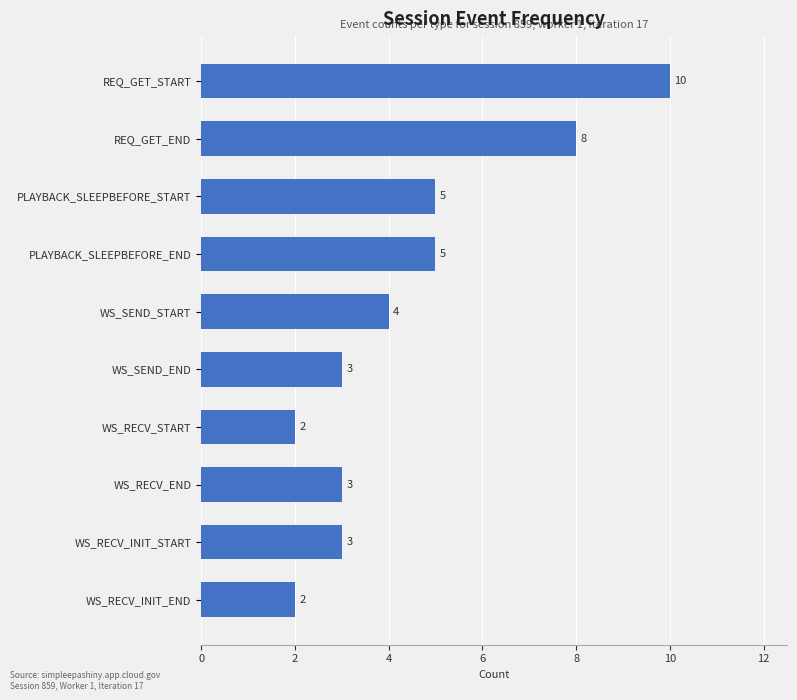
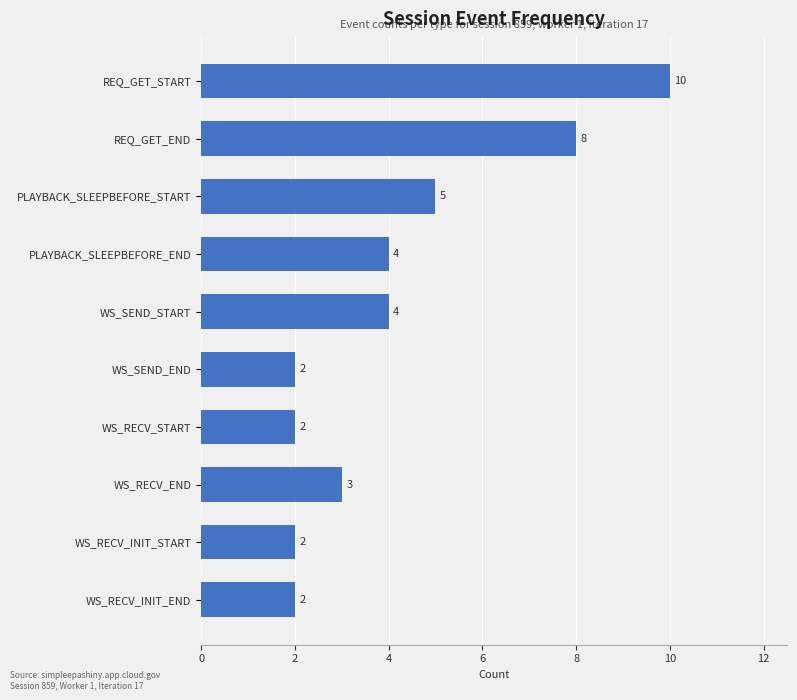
PLAYBACK_SLEEPBEFORE_END: 5 -> 4
WS_SEND_END: 3 -> 2
WS_RECV_INIT_START: 3 -> 2
